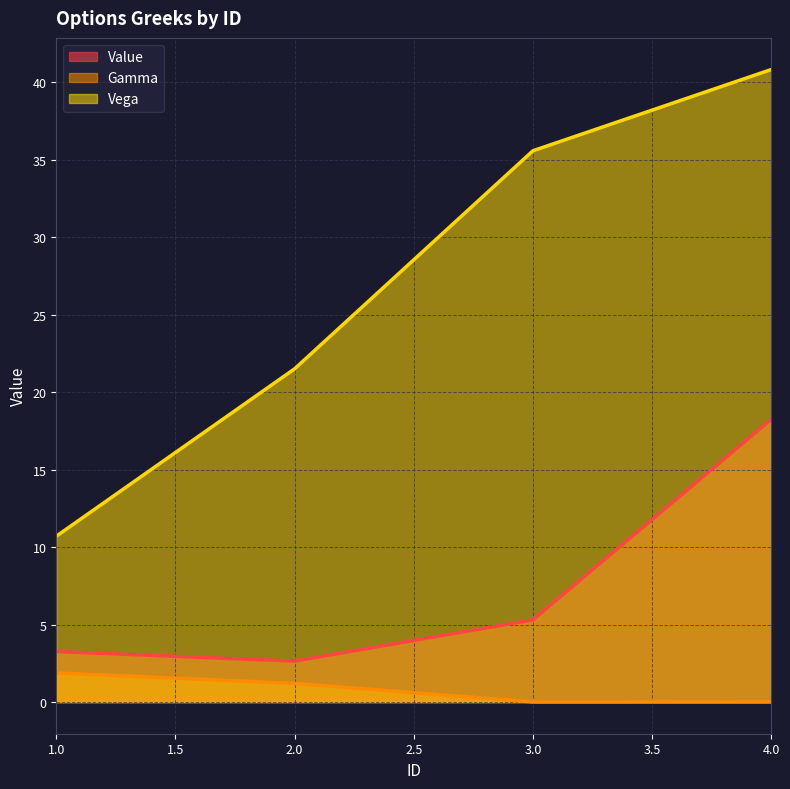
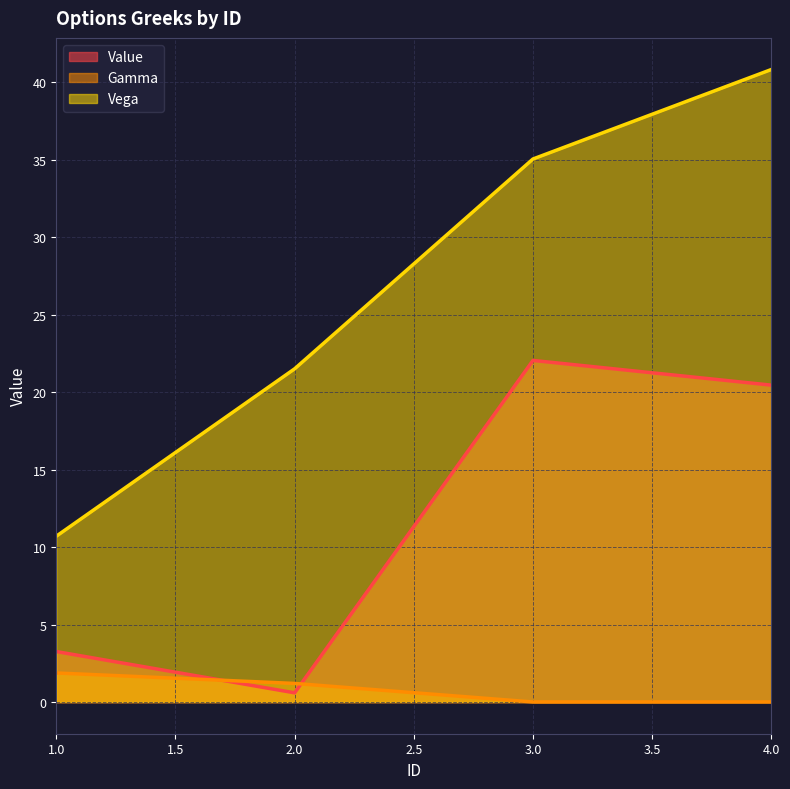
Value, 2.0: 2.6 -> 0.6
Value, 3.0: 5.3 -> 22.0
Vega, 3.0: 35.6 -> 35.0
Value, 4.0: 18.2 -> 20.4
